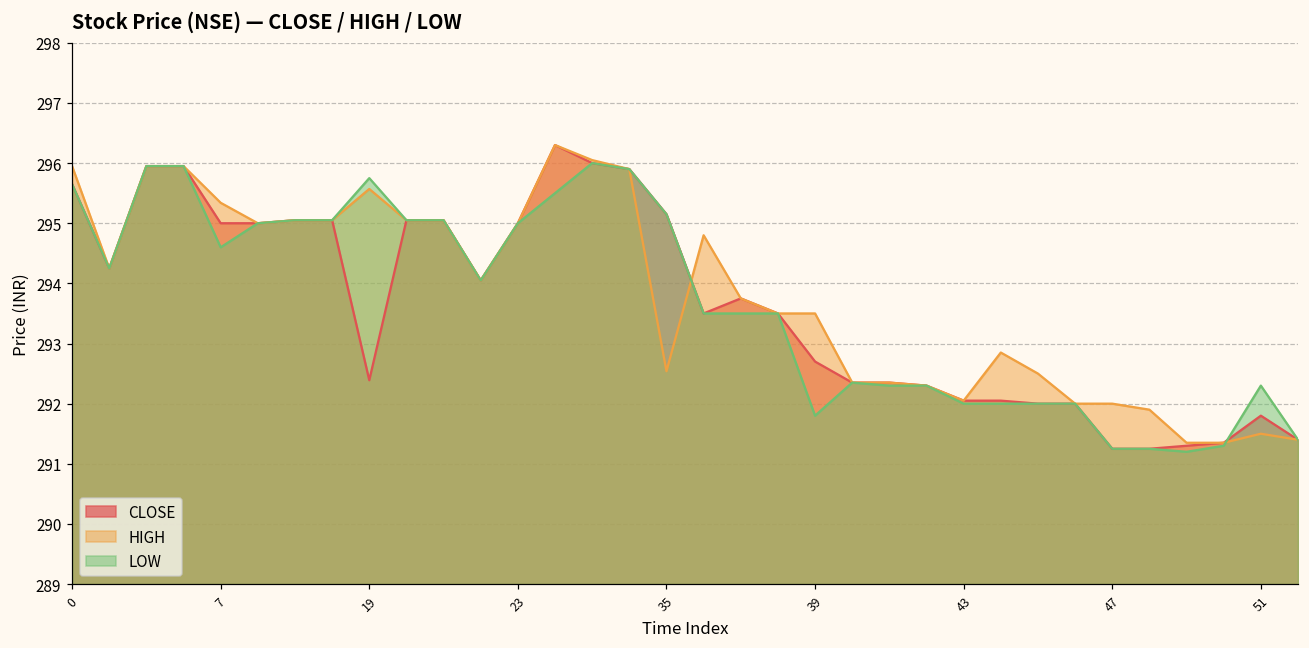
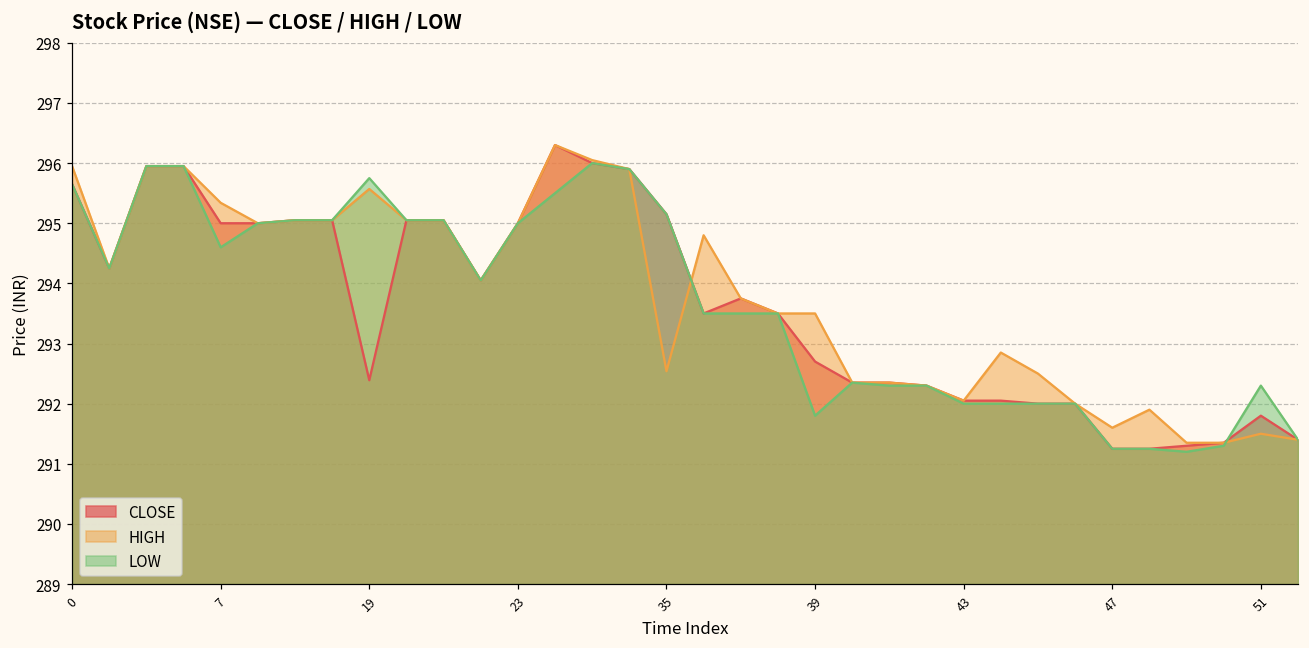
HIGH, 47: 292.0 -> 291.6
